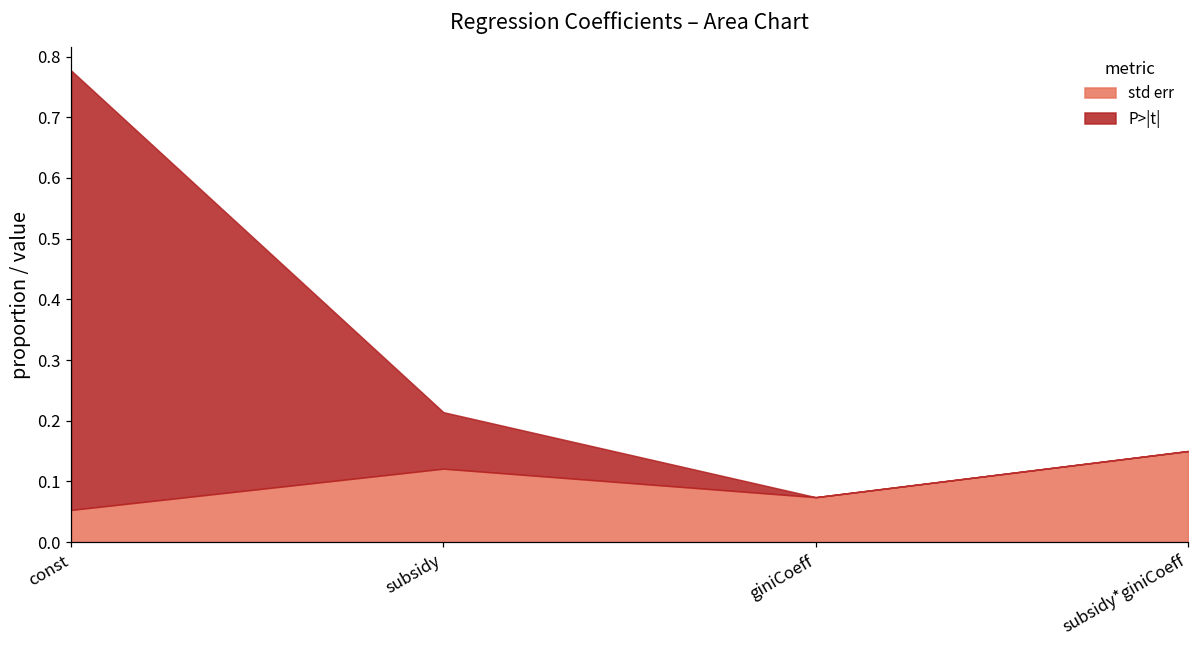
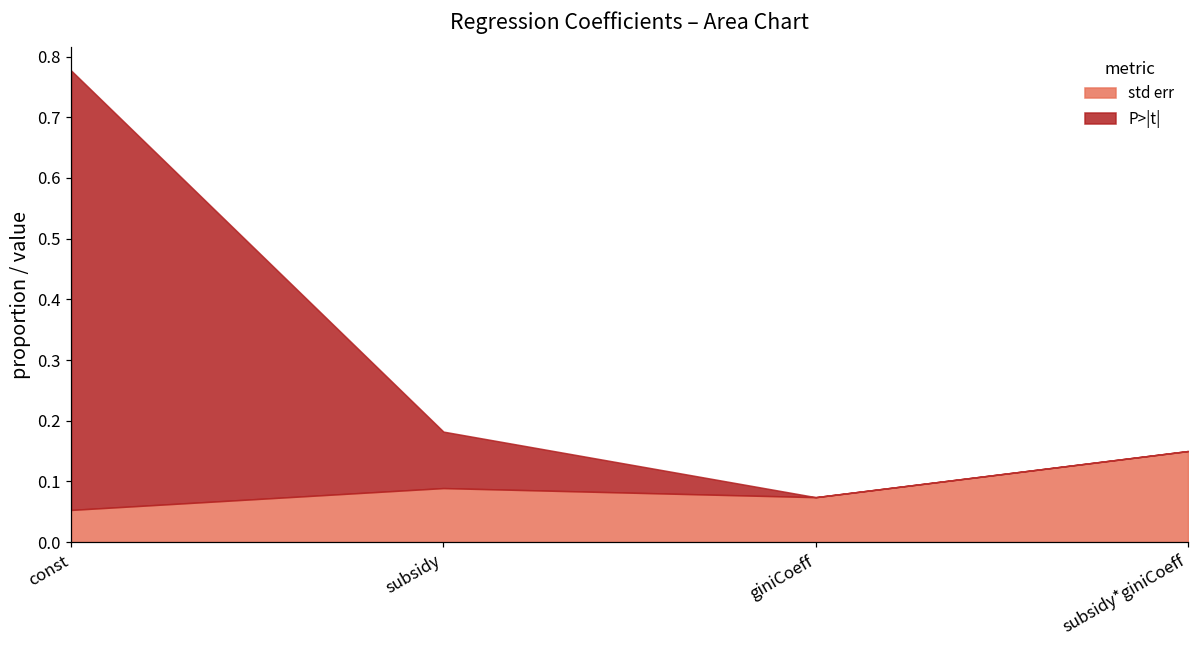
std err, subsidy: 0.12 -> 0.09
